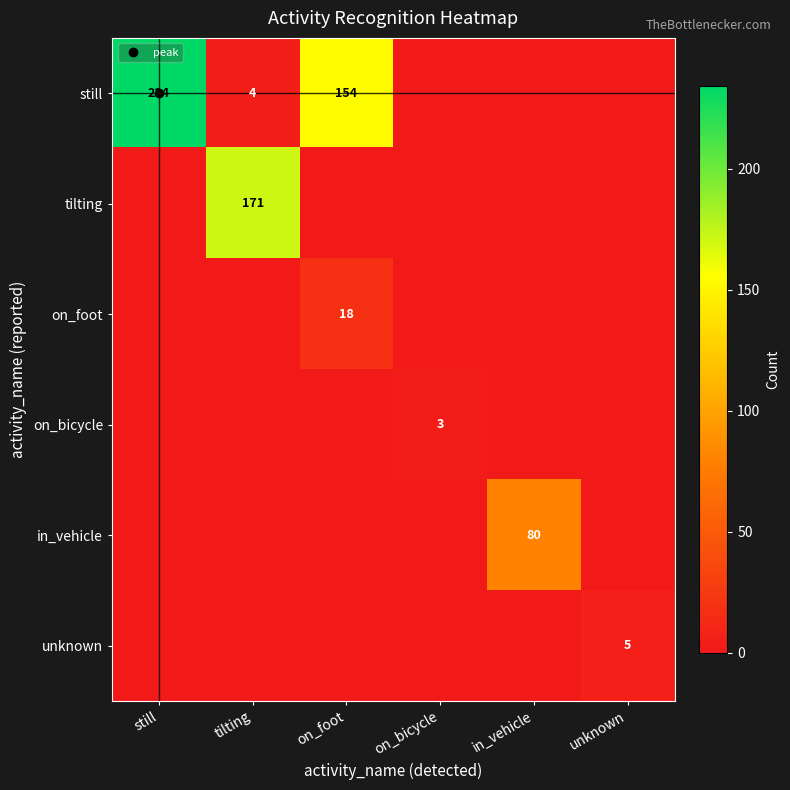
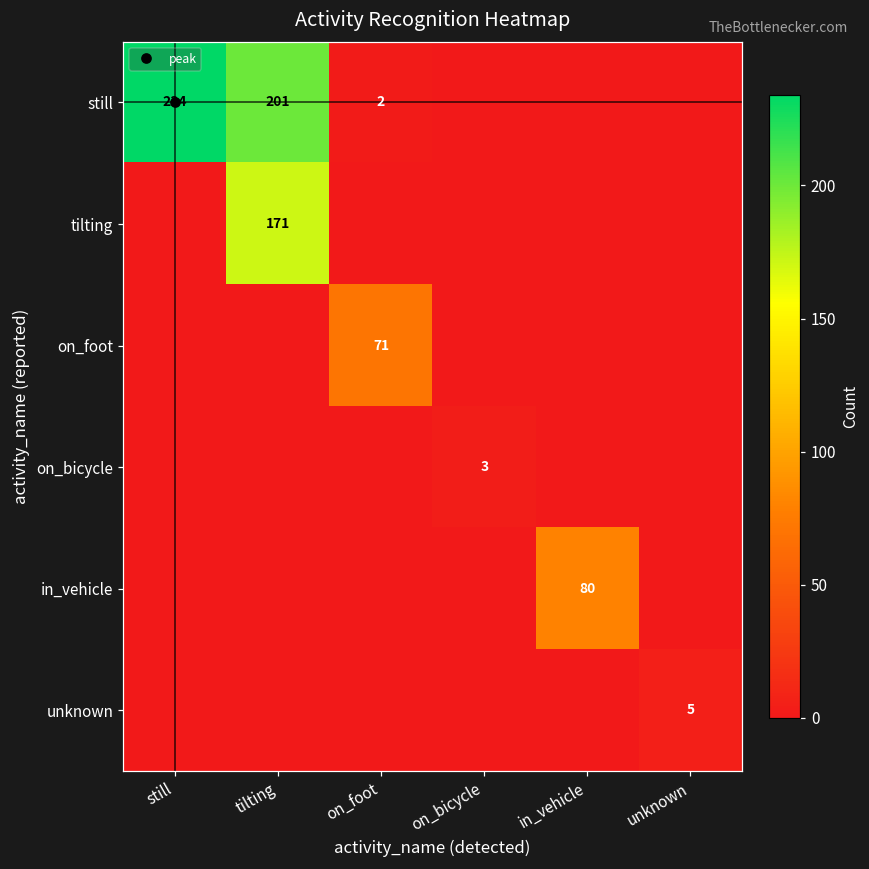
still, tilting: 4 -> 201
still, on_foot: 154 -> 2
on_foot, on_foot: 18 -> 71
